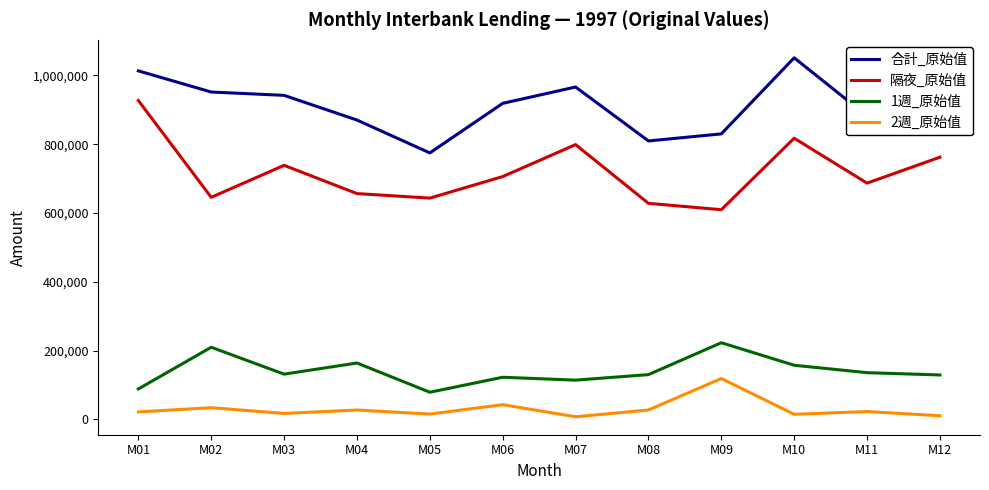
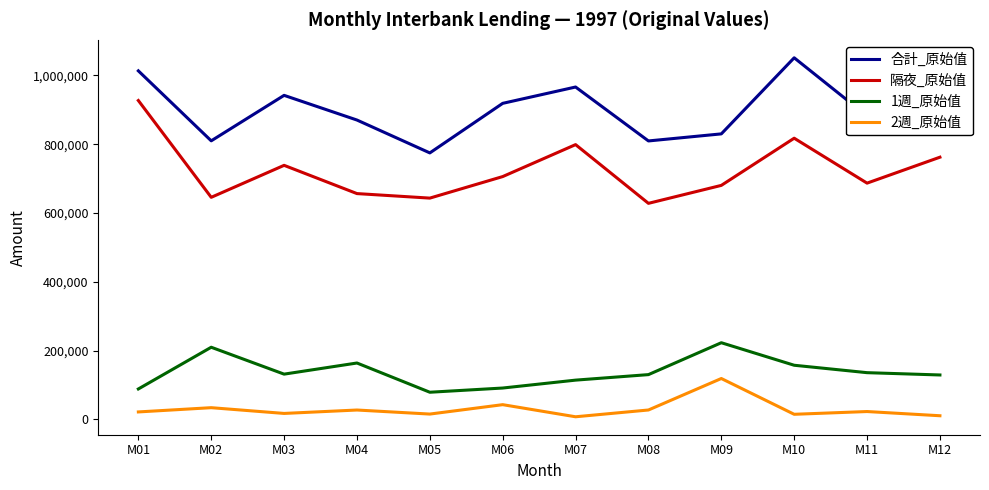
合計_原始值, M02: 950,000 -> 810,000
1週_原始值, M06: 120,000 -> 90,000
隔夜_原始值, M09: 610,000 -> 680,000
